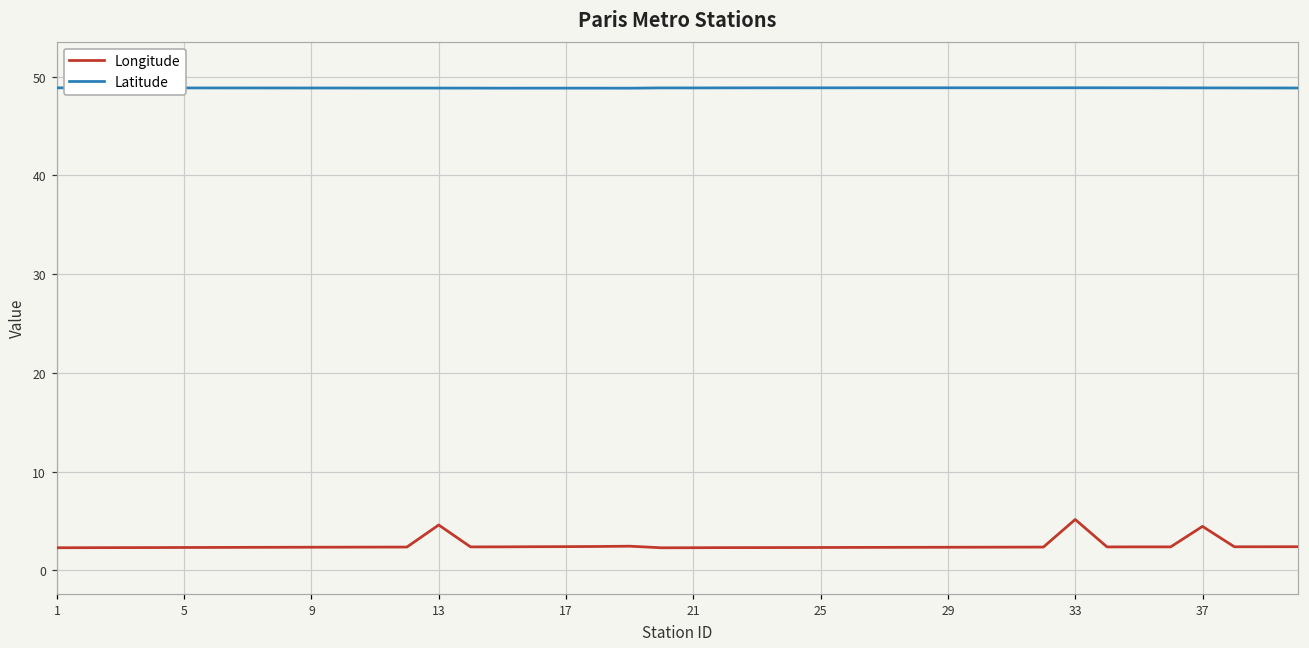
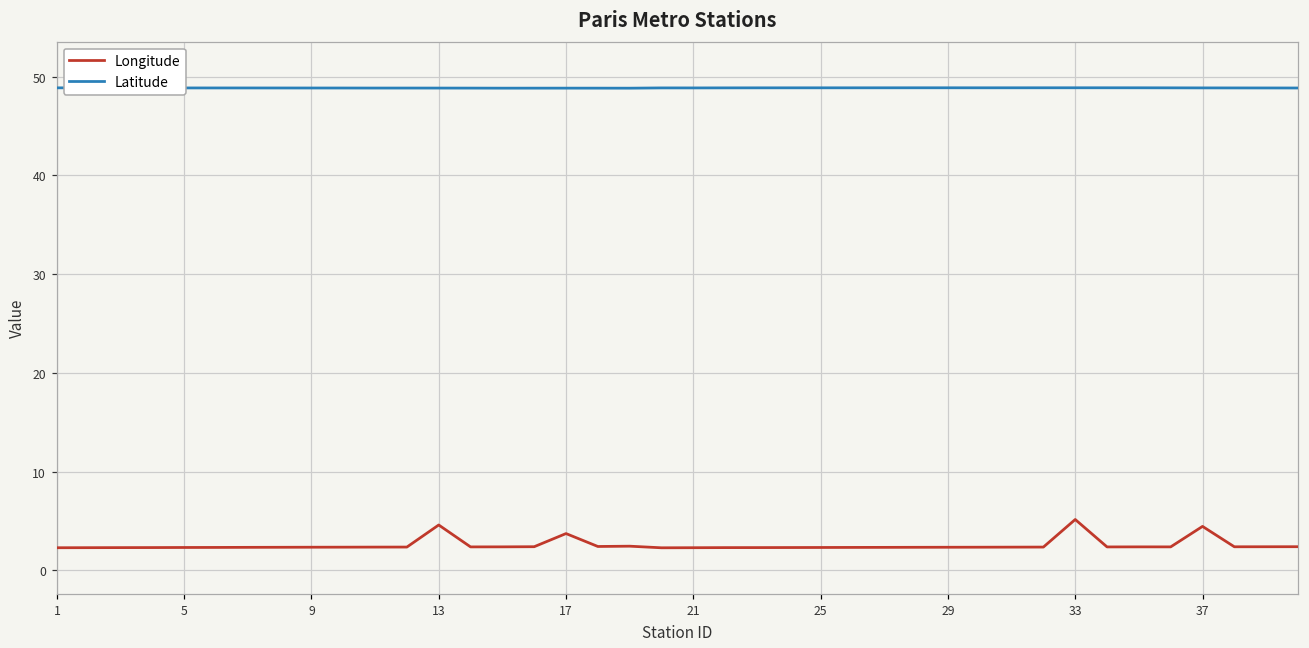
Longitude, 17: 2 -> 4
